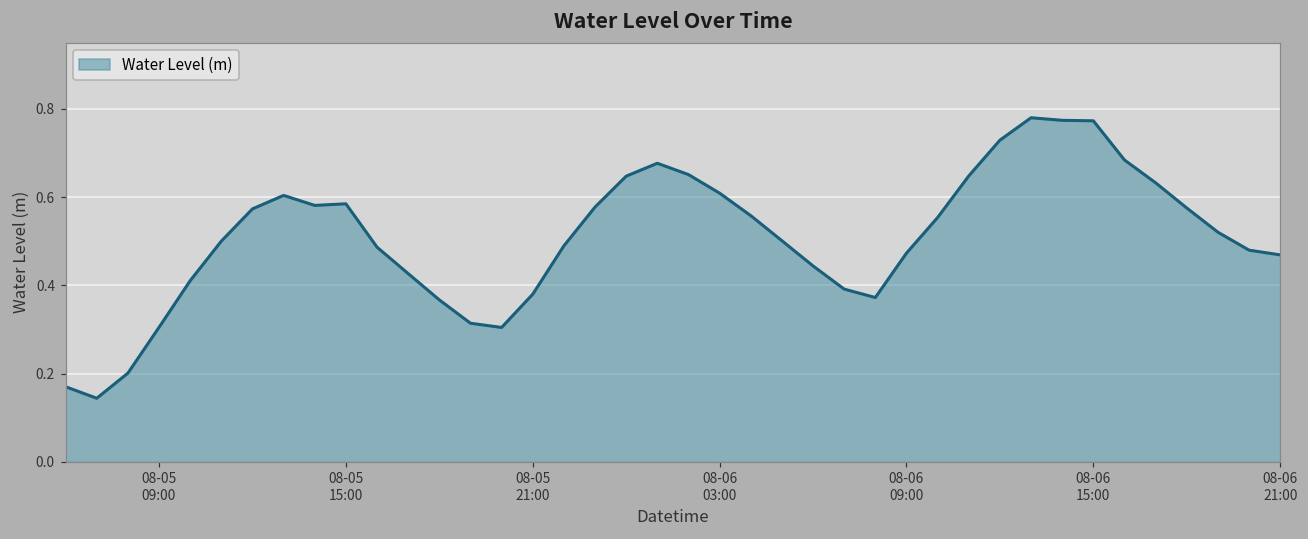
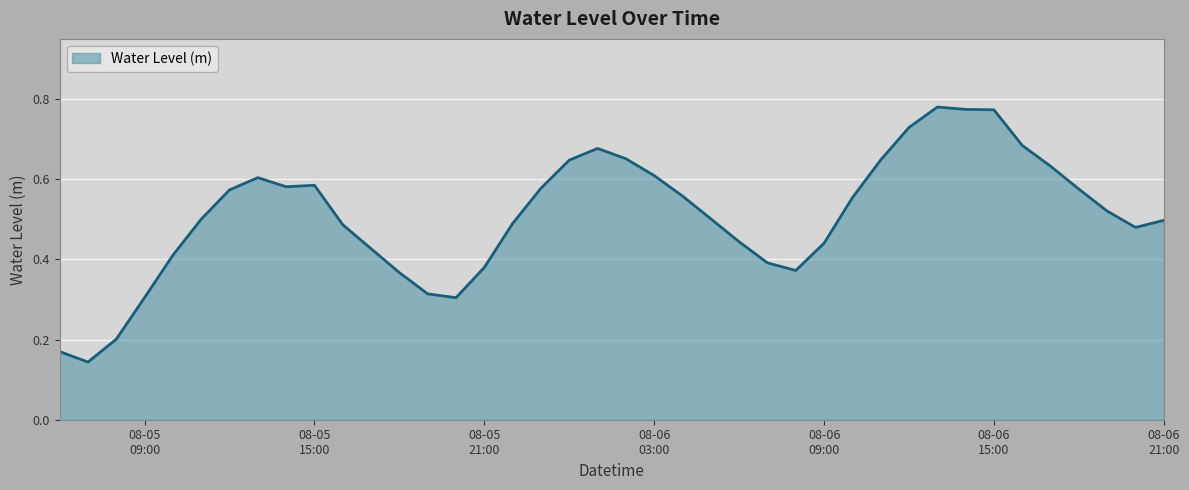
08-06 09:00: 0.47 -> 0.44
08-06 21:00: 0.47 -> 0.50
